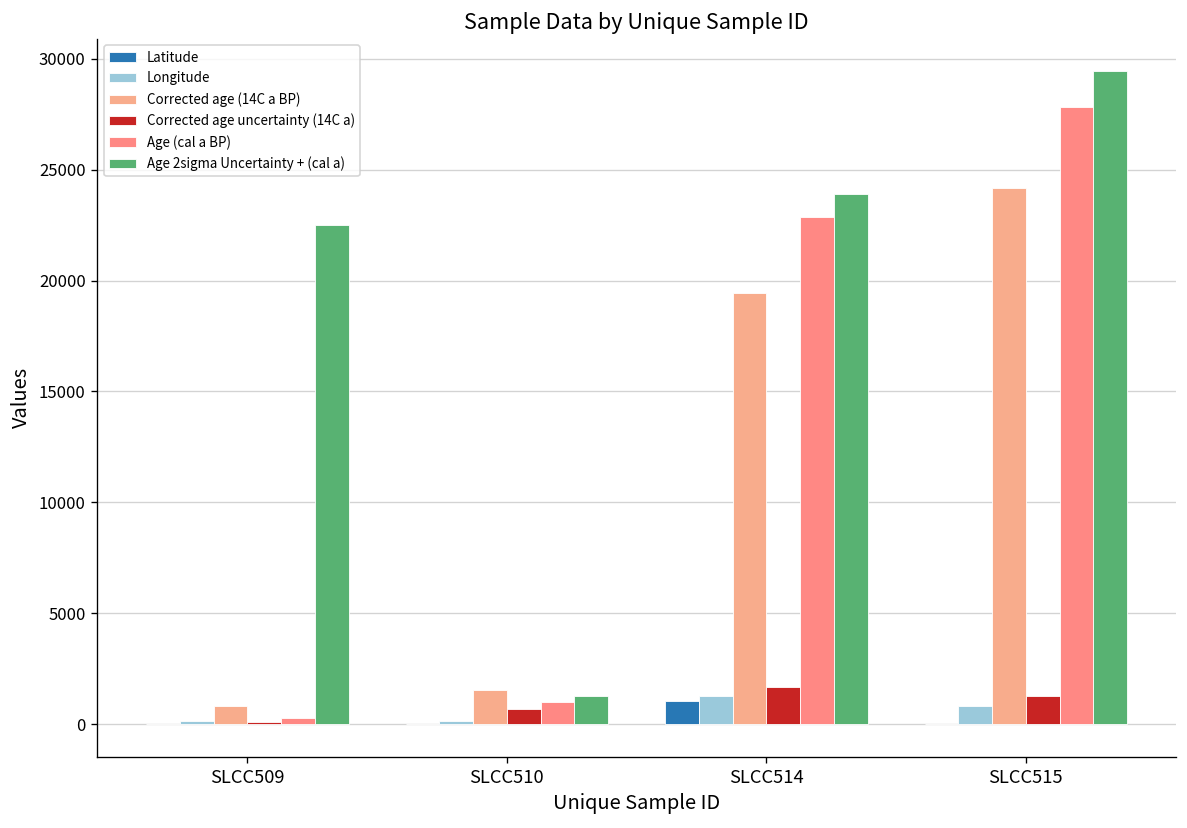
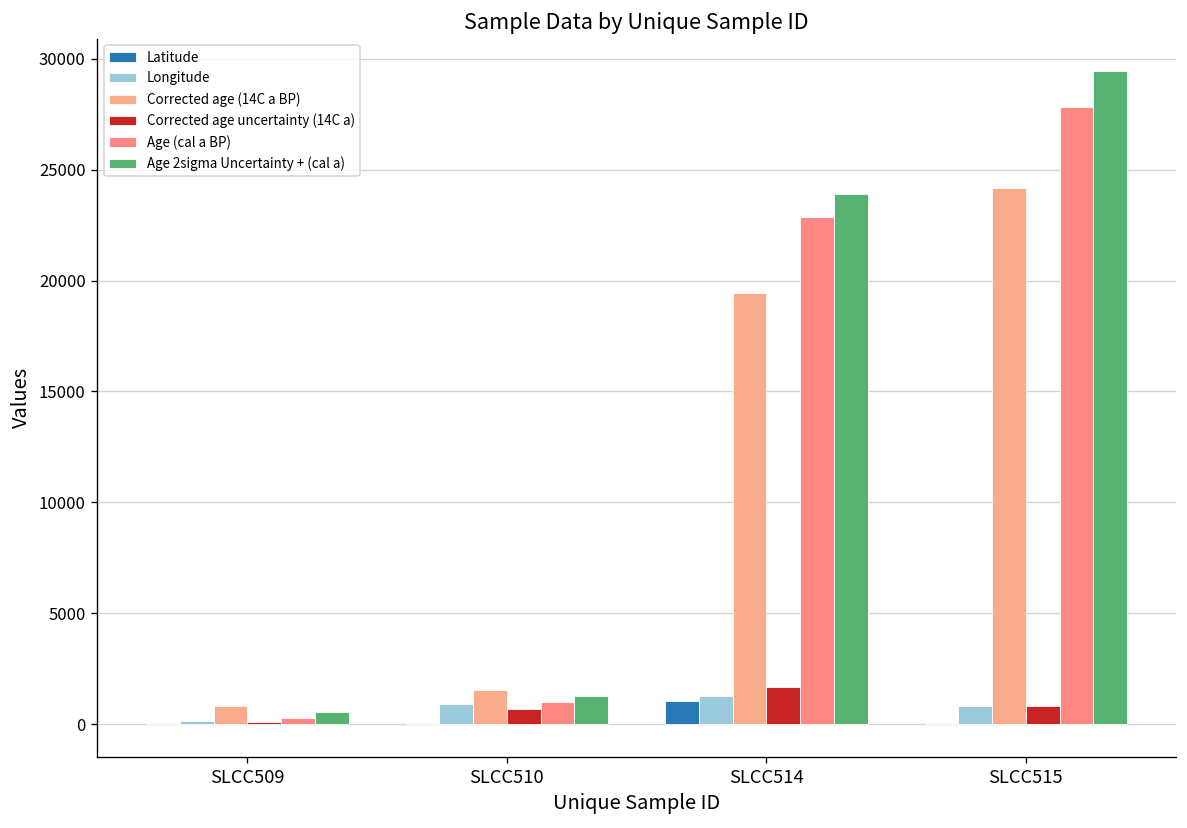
Age 2sigma Uncertainty + (cal a), SLCC509: 22500 -> 600
Longitude, SLCC510: 100 -> 900
Corrected age uncertainty (14C a), SLCC515: 1200 -> 800
